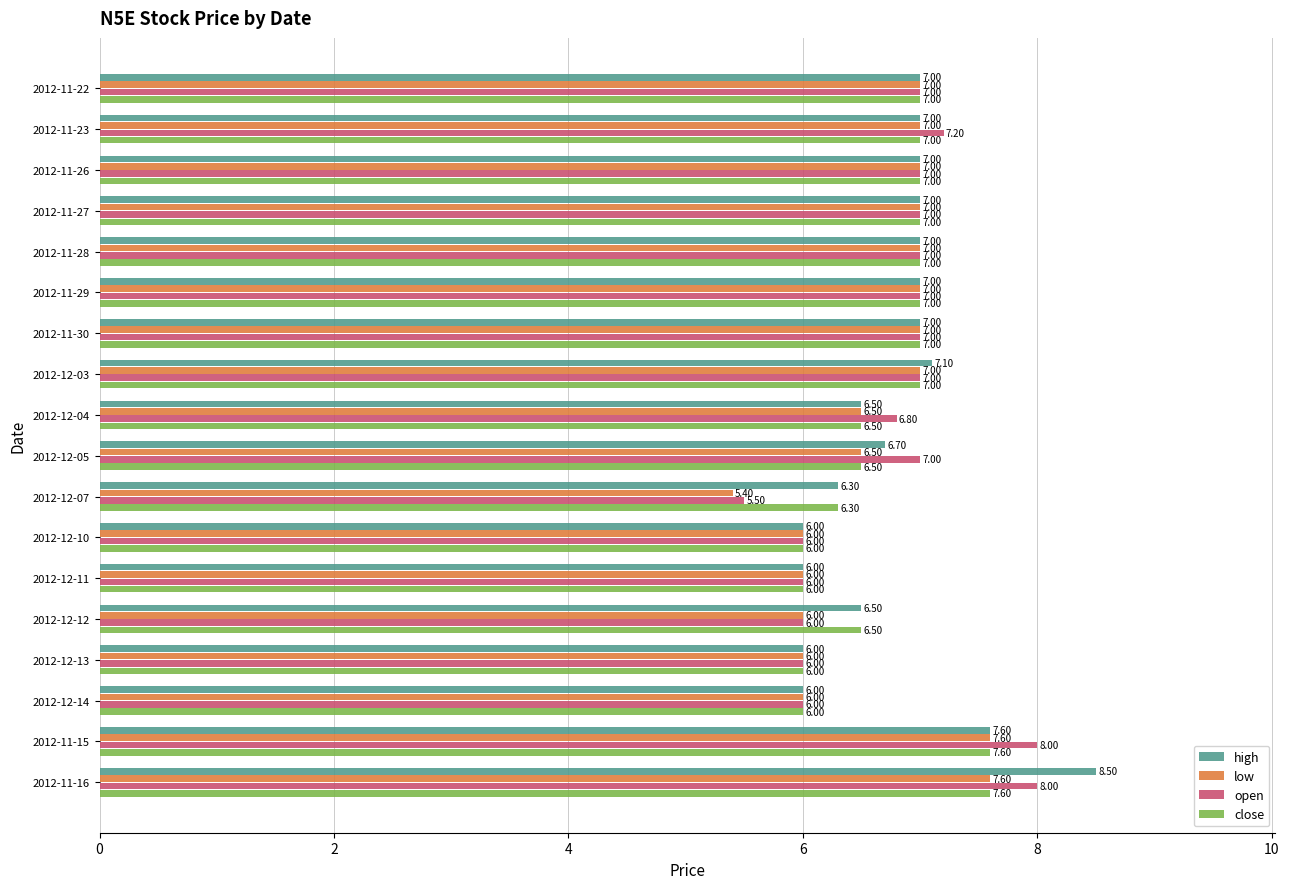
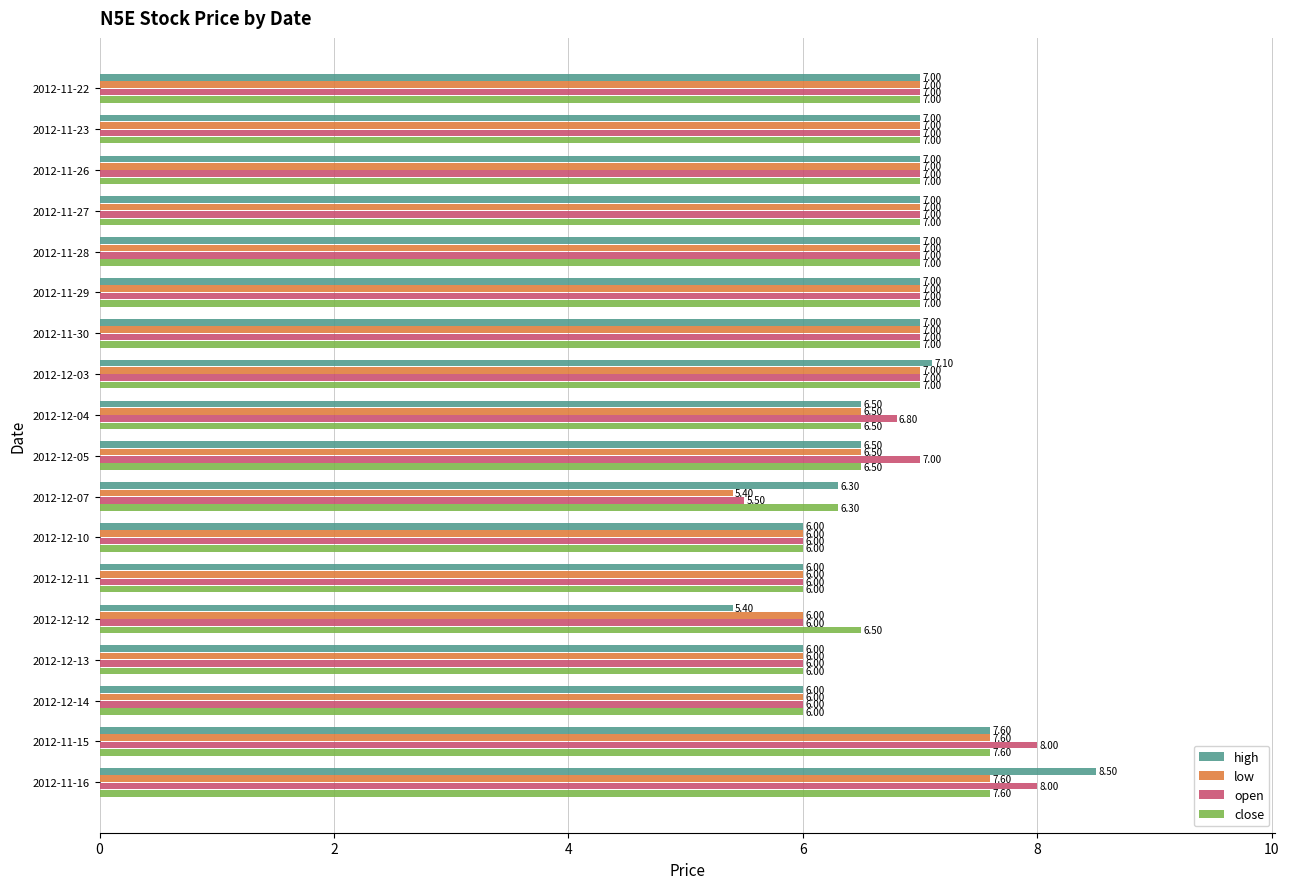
open, 2012-11-23: 7.20 -> 7.00
high, 2012-12-05: 6.70 -> 6.50
high, 2012-12-12: 6.50 -> 5.40
